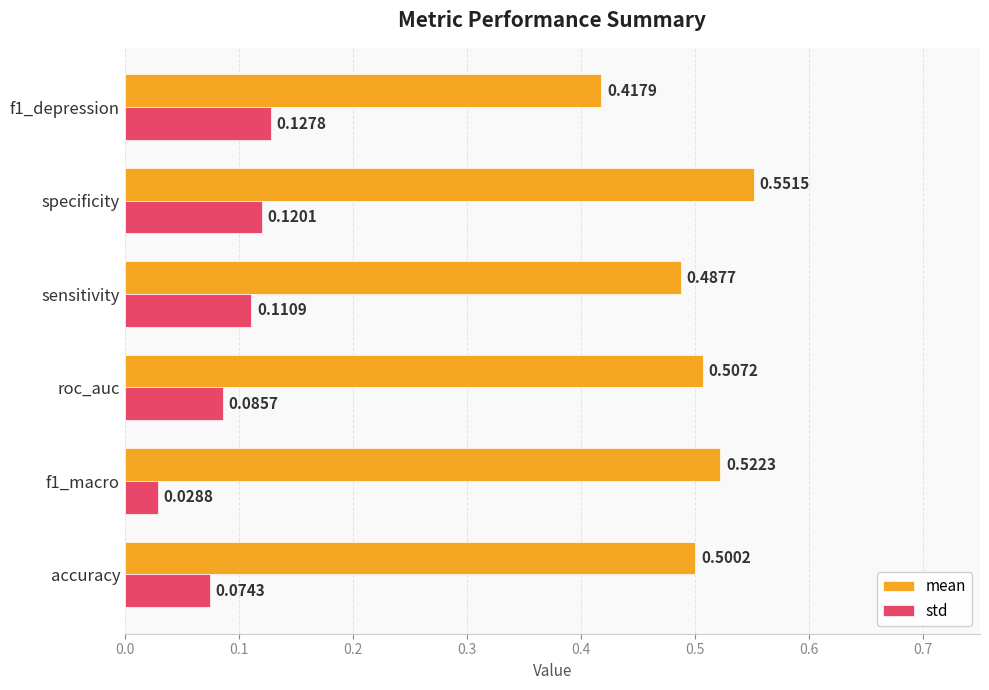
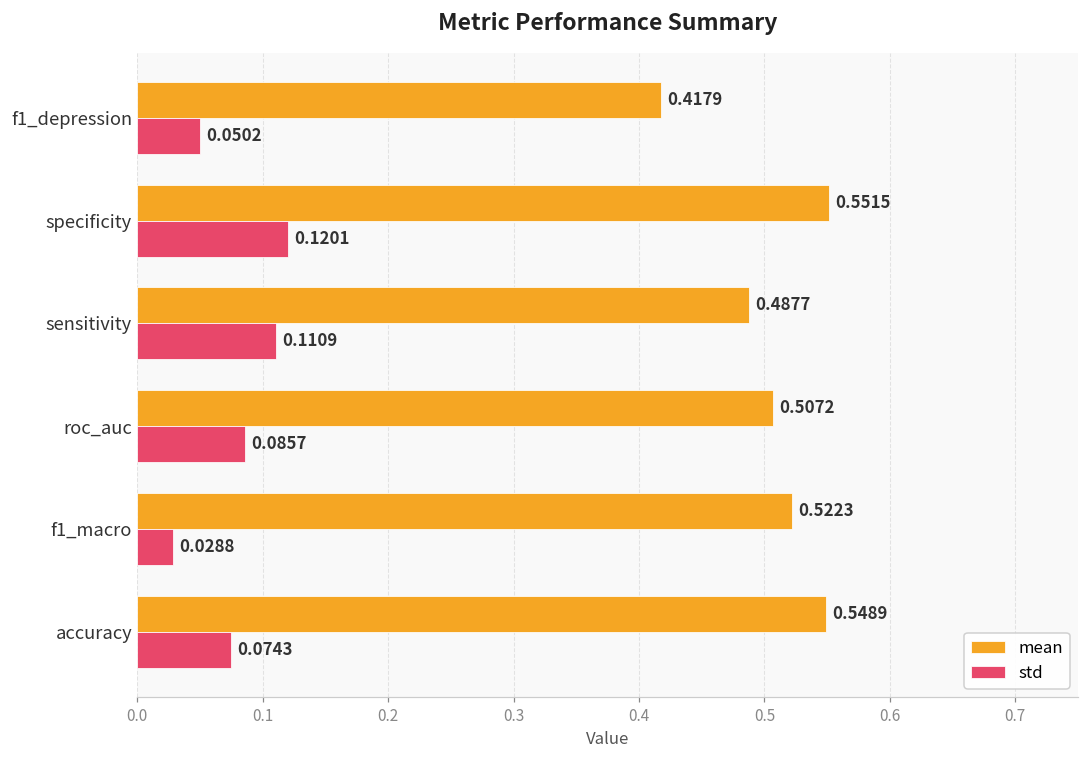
std, f1_depression: 0.1278 -> 0.0502
mean, accuracy: 0.5002 -> 0.5489
